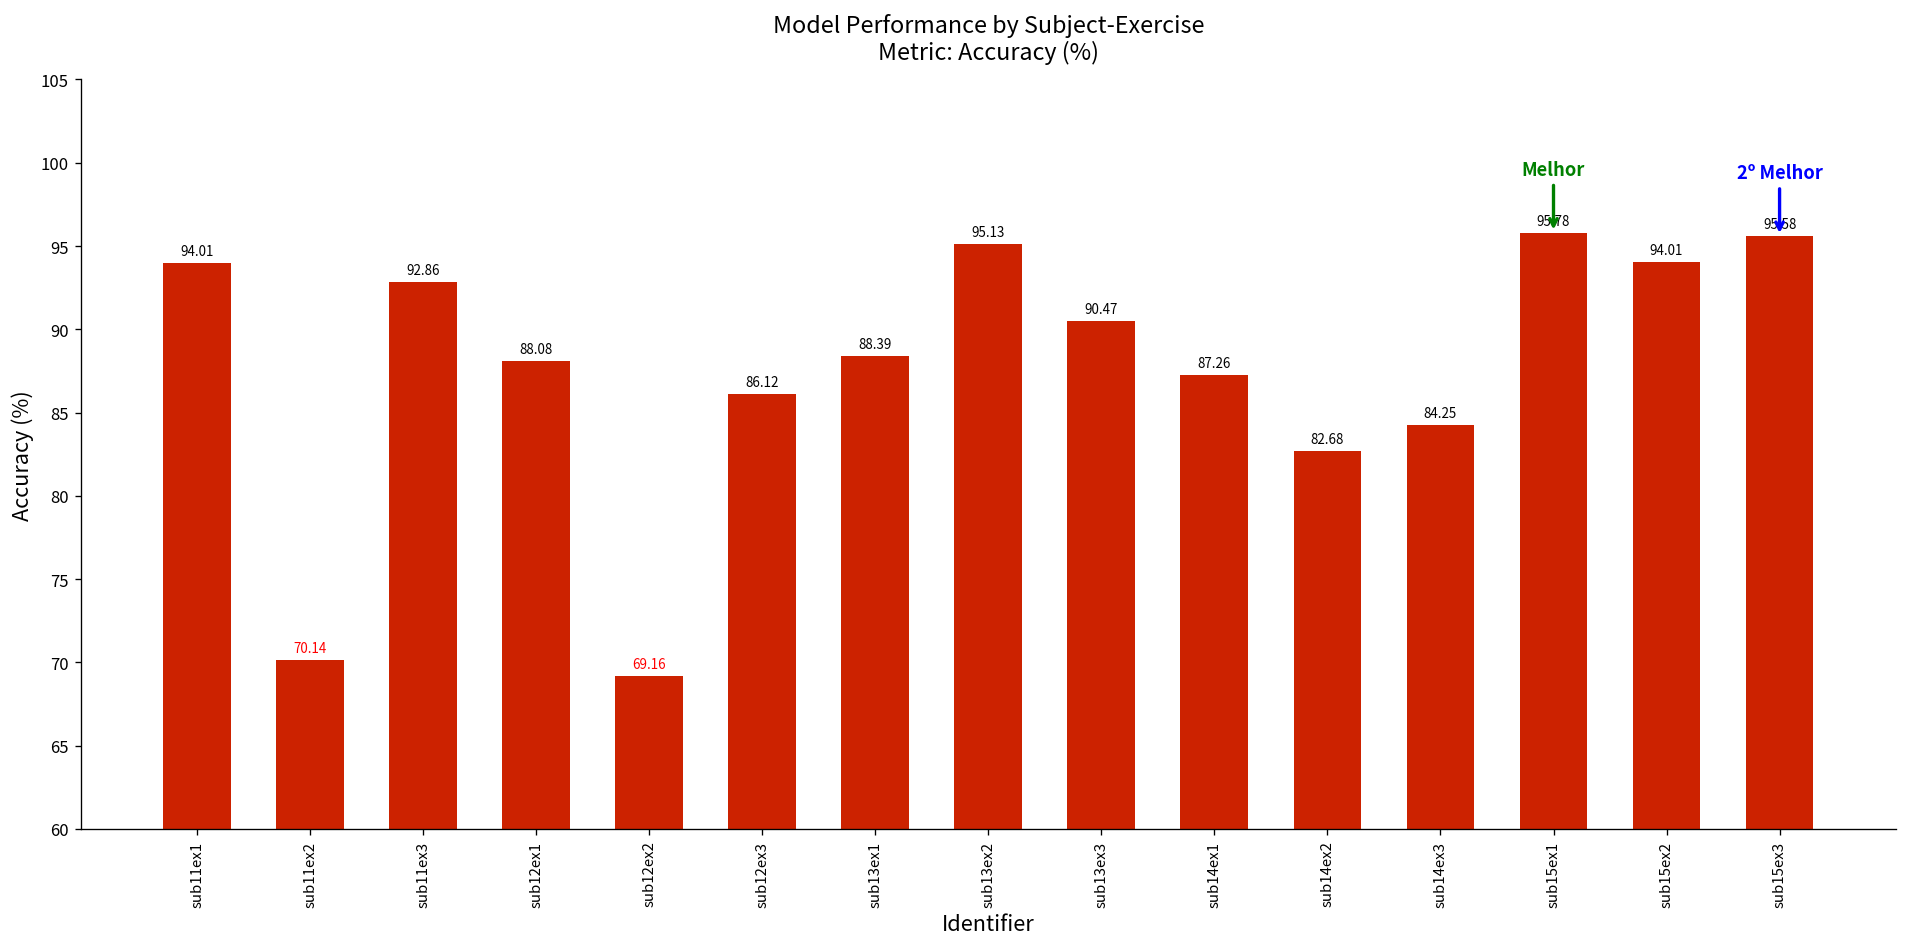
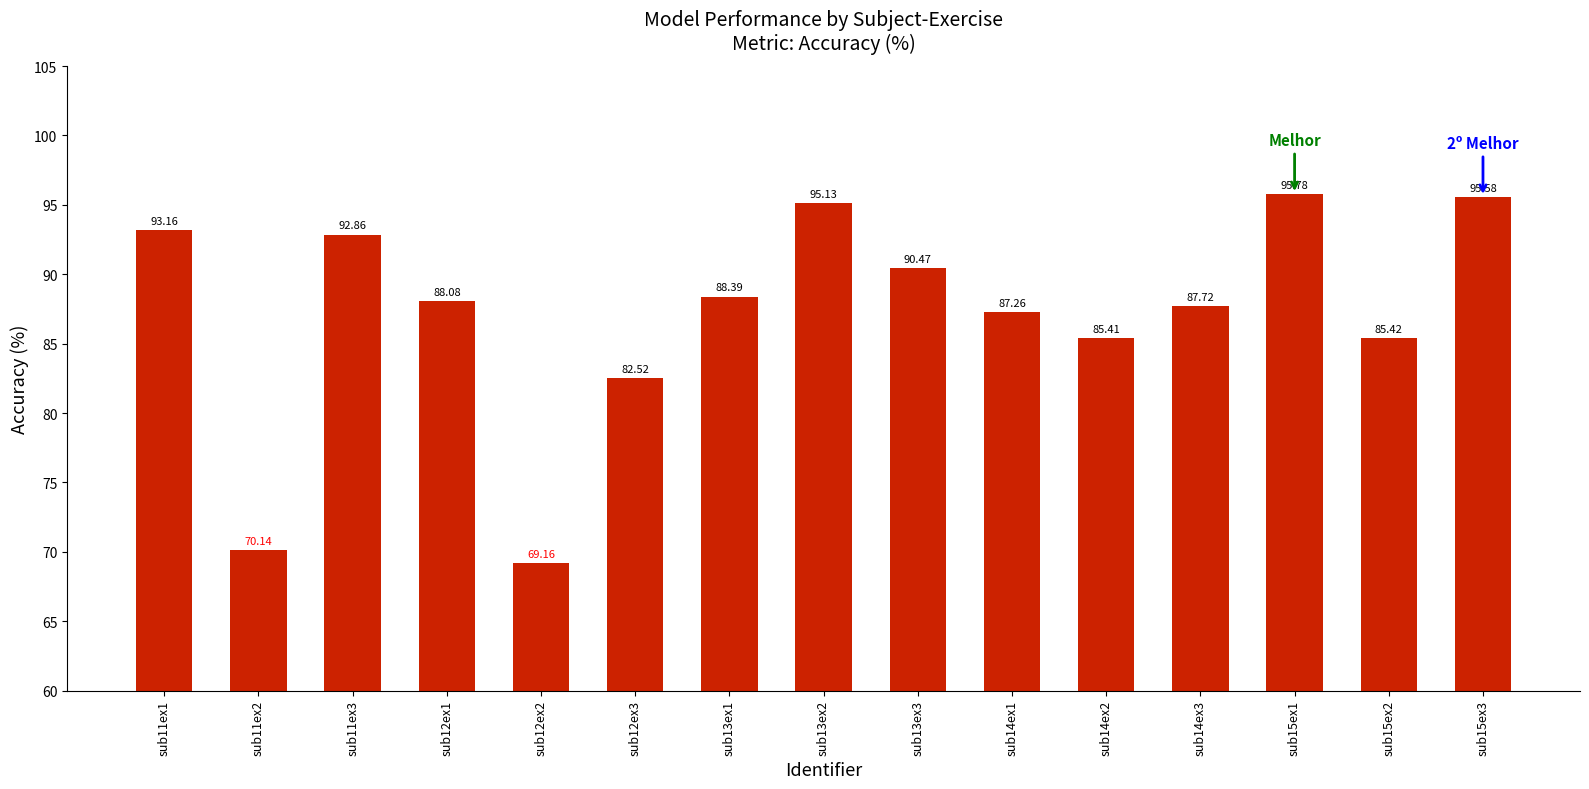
sub11ex1: 94.01 -> 93.16
sub12ex3: 86.12 -> 82.52
sub14ex2: 82.68 -> 85.41
sub14ex3: 84.25 -> 87.72
sub15ex2: 94.01 -> 85.42
